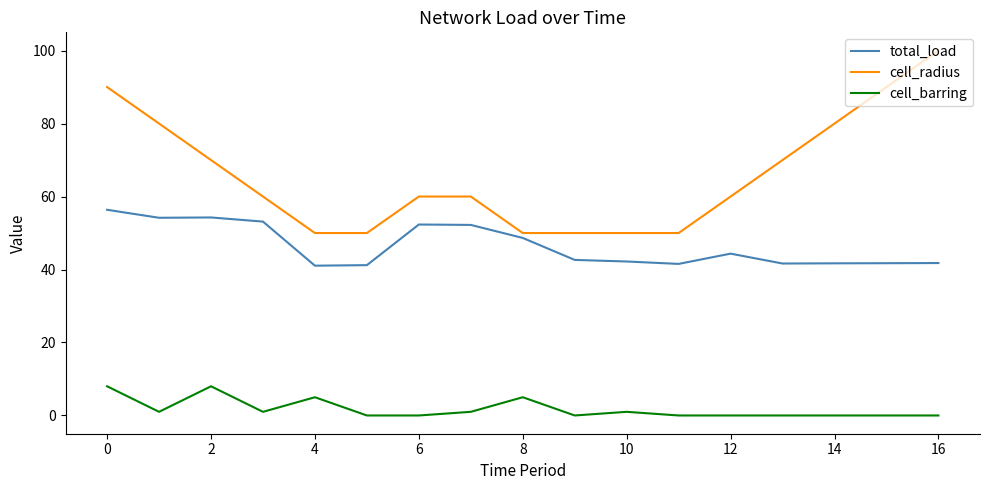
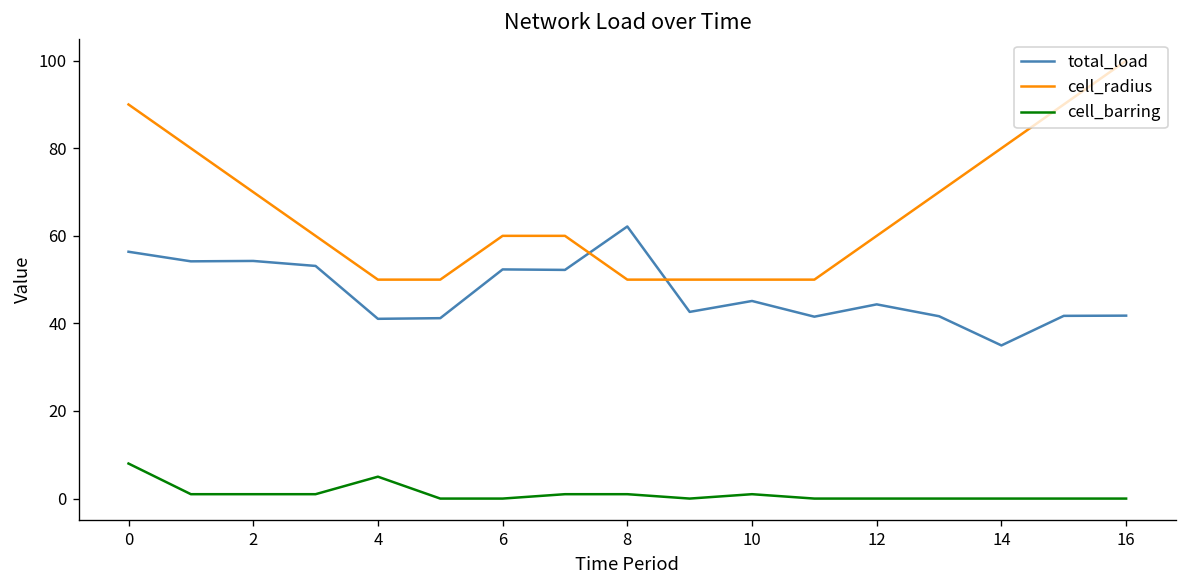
cell_barring, 2: 8 -> 1
total_load, 8: 49 -> 62
cell_barring, 8: 5 -> 1
total_load, 10: 42 -> 45
total_load, 14: 42 -> 35
